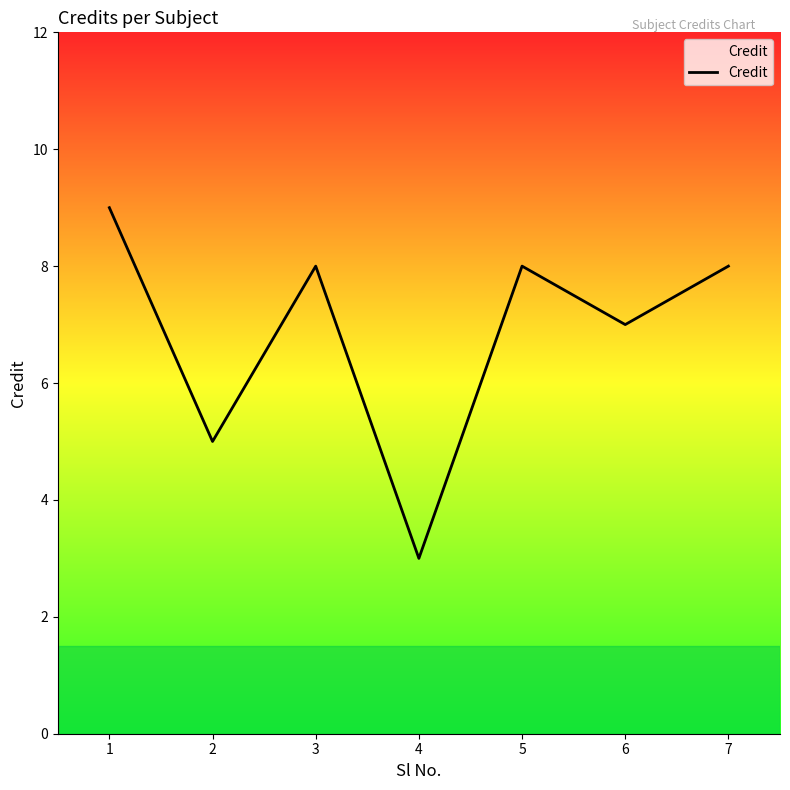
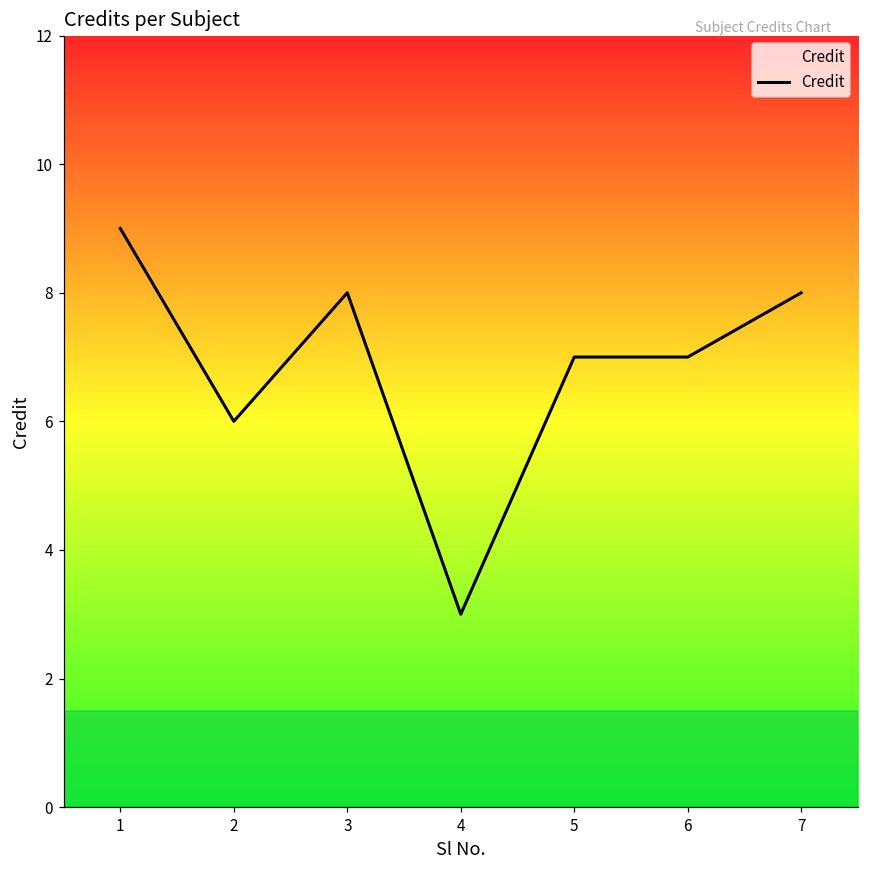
2: 5 -> 6
5: 8 -> 7
